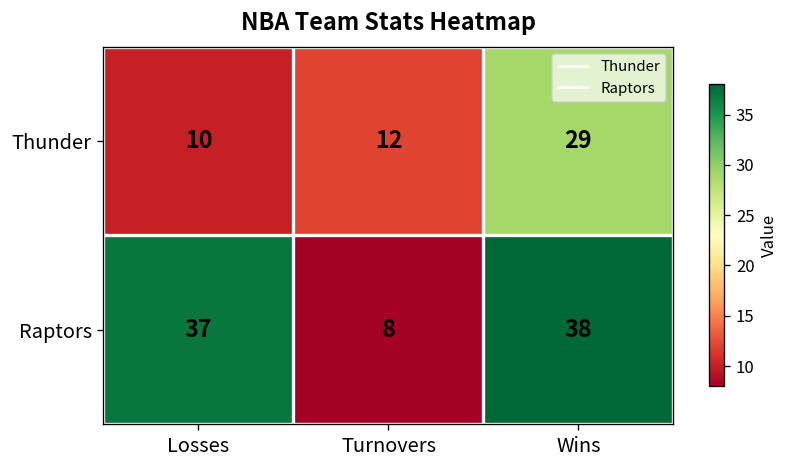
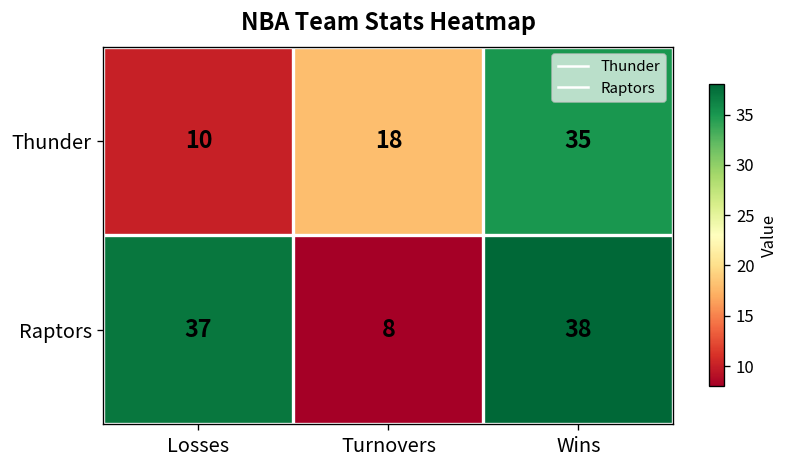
Thunder, Turnovers: 12 -> 18
Thunder, Wins: 29 -> 35
